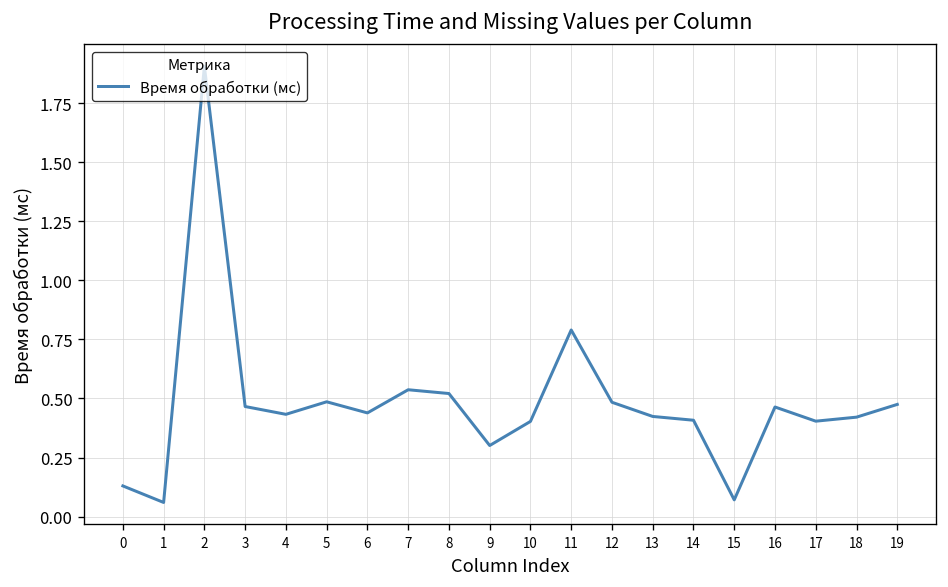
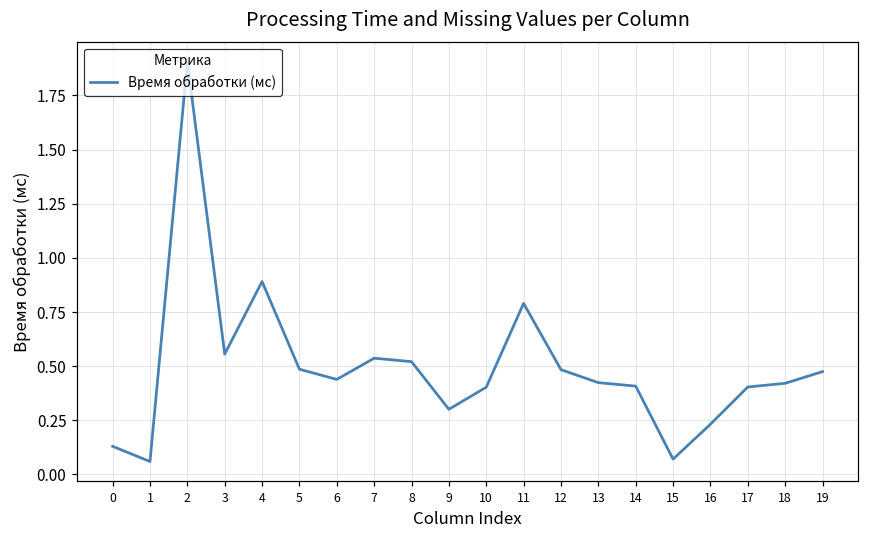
3: 0.47 -> 0.56
4: 0.43 -> 0.89
16: 0.46 -> 0.23
